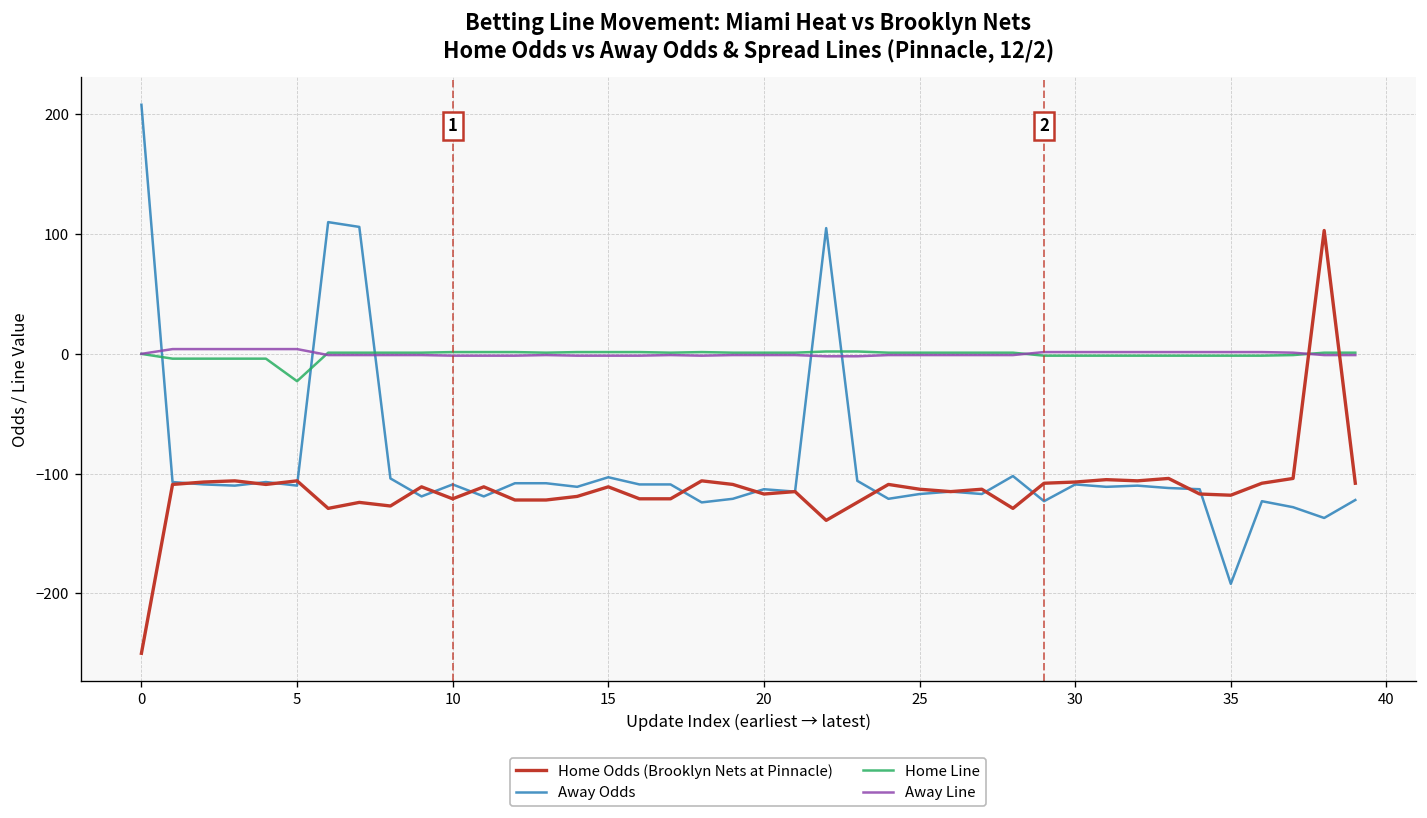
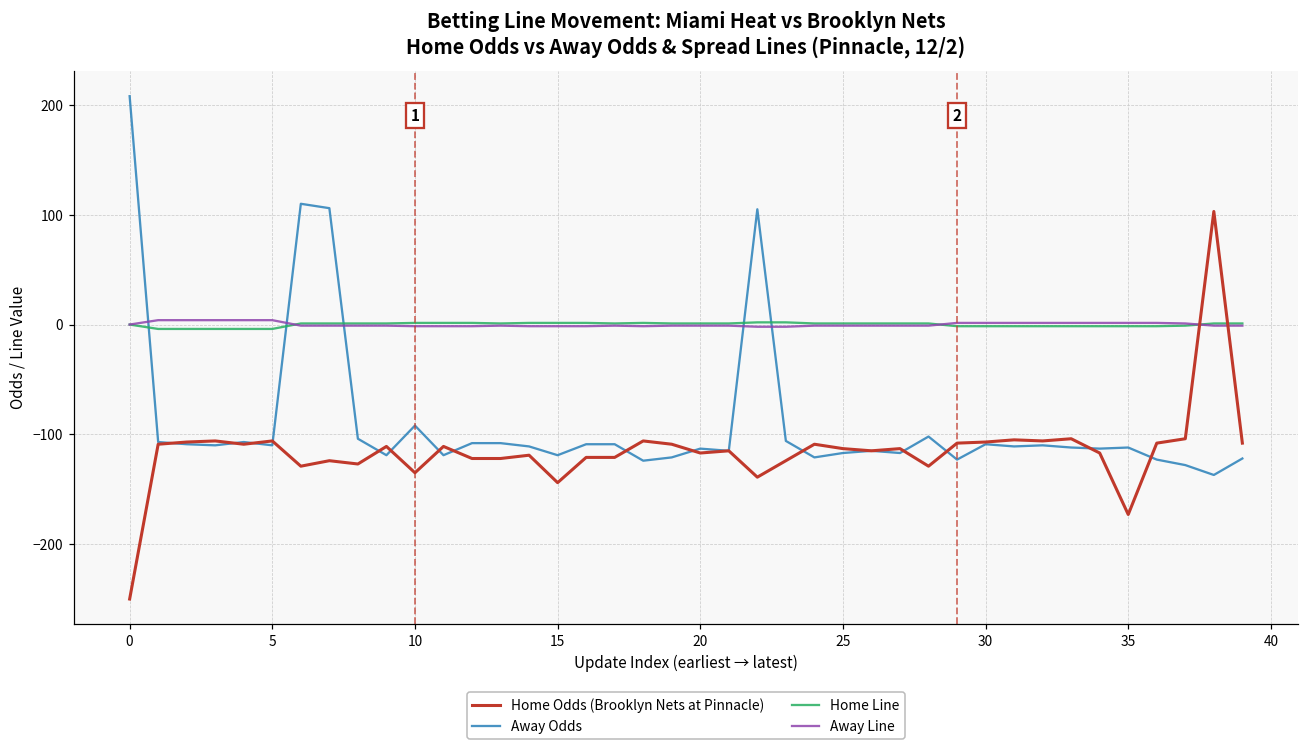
Home Line, 5: -20 -> 0
Home Odds (Brooklyn Nets at Pinnacle), 10: -120 -> -140
Away Odds, 10: -110 -> -90
Home Odds (Brooklyn Nets at Pinnacle), 15: -110 -> -140
Away Odds, 15: -100 -> -120
Home Odds (Brooklyn Nets at Pinnacle), 35: -120 -> -170
Away Odds, 35: -190 -> -110
